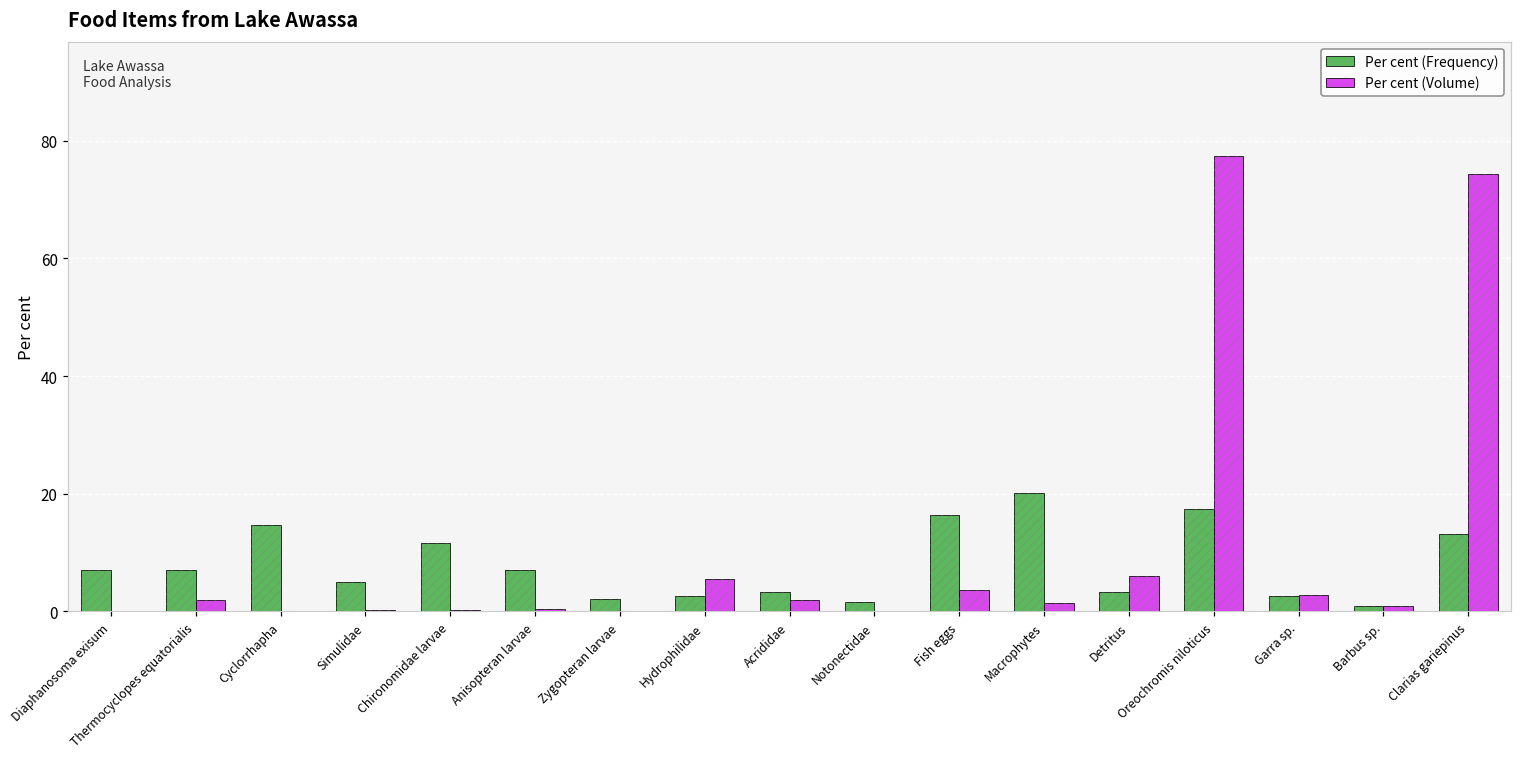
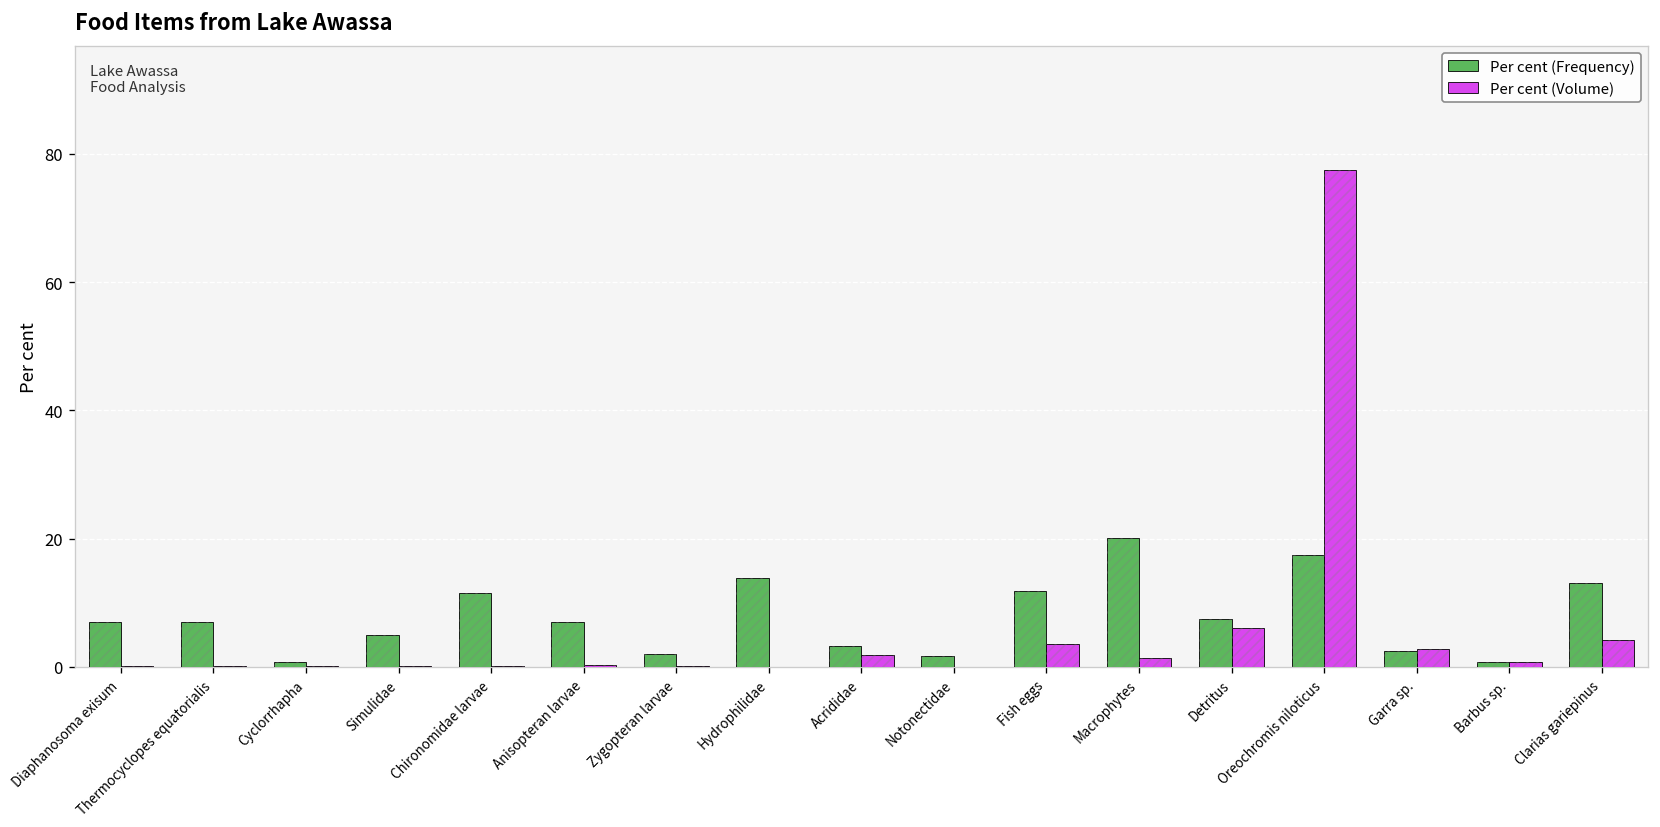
Per cent (Volume), Thermocyclopes equatorialis: 2 -> 0
Per cent (Frequency), Cyclorrhapha: 15 -> 1
Per cent (Frequency), Hydrophilidae: 3 -> 14
Per cent (Volume), Hydrophilidae: 5 -> 0
Per cent (Frequency), Fish eggs: 16 -> 12
Per cent (Frequency), Detritus: 3 -> 7
Per cent (Volume), Clarias gariepinus: 74 -> 4
